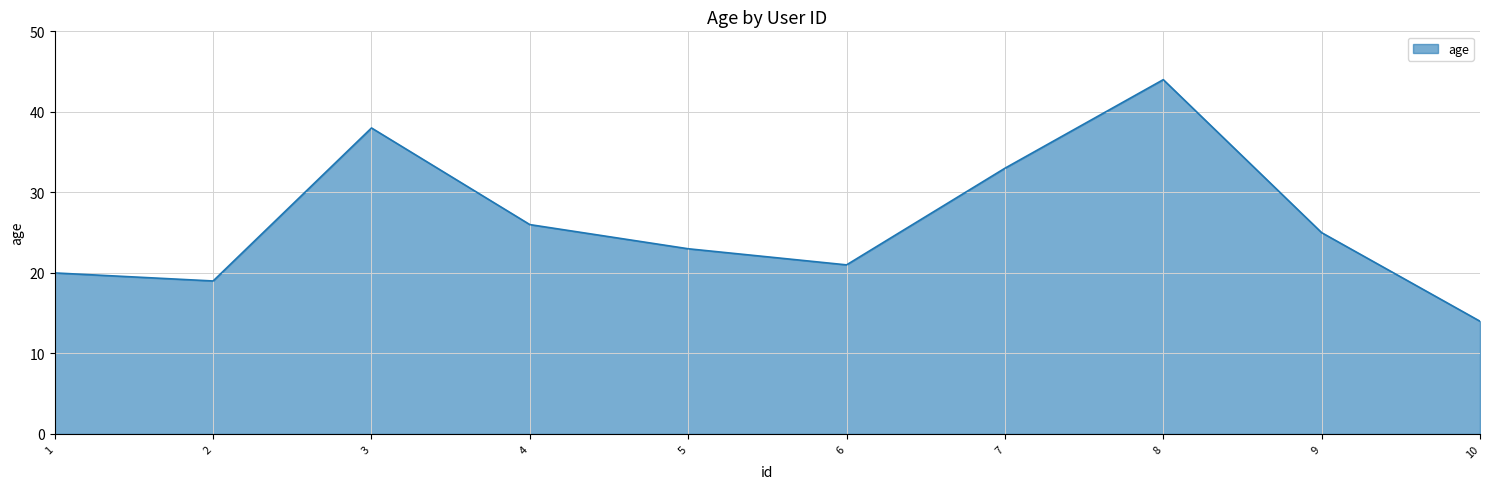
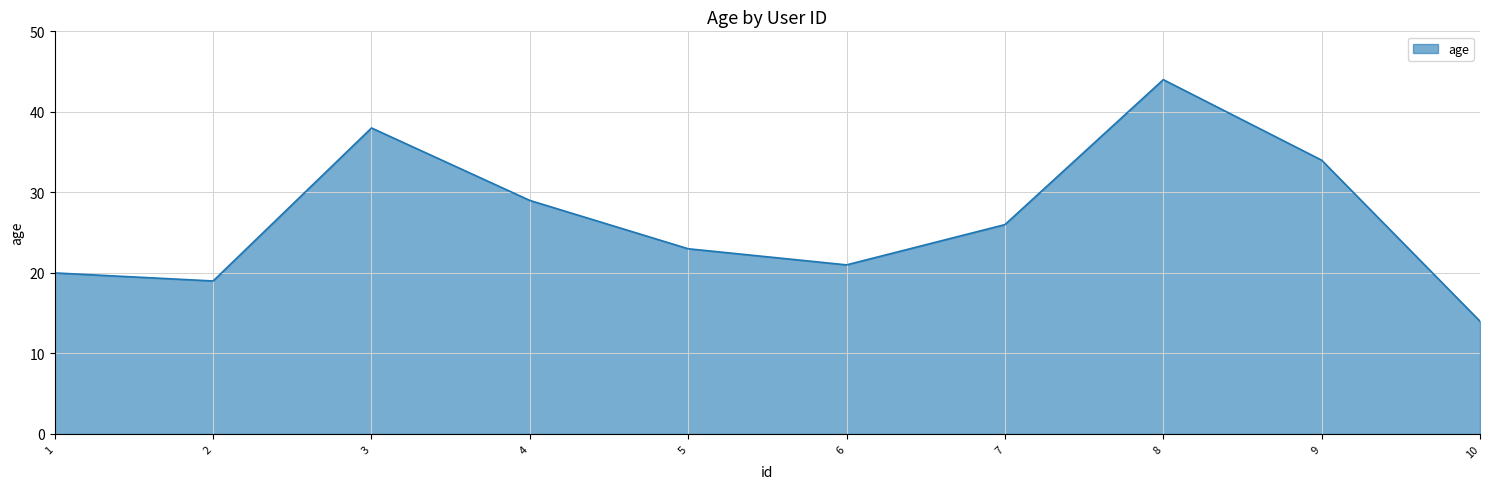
4: 26 -> 29
7: 33 -> 26
9: 25 -> 34
